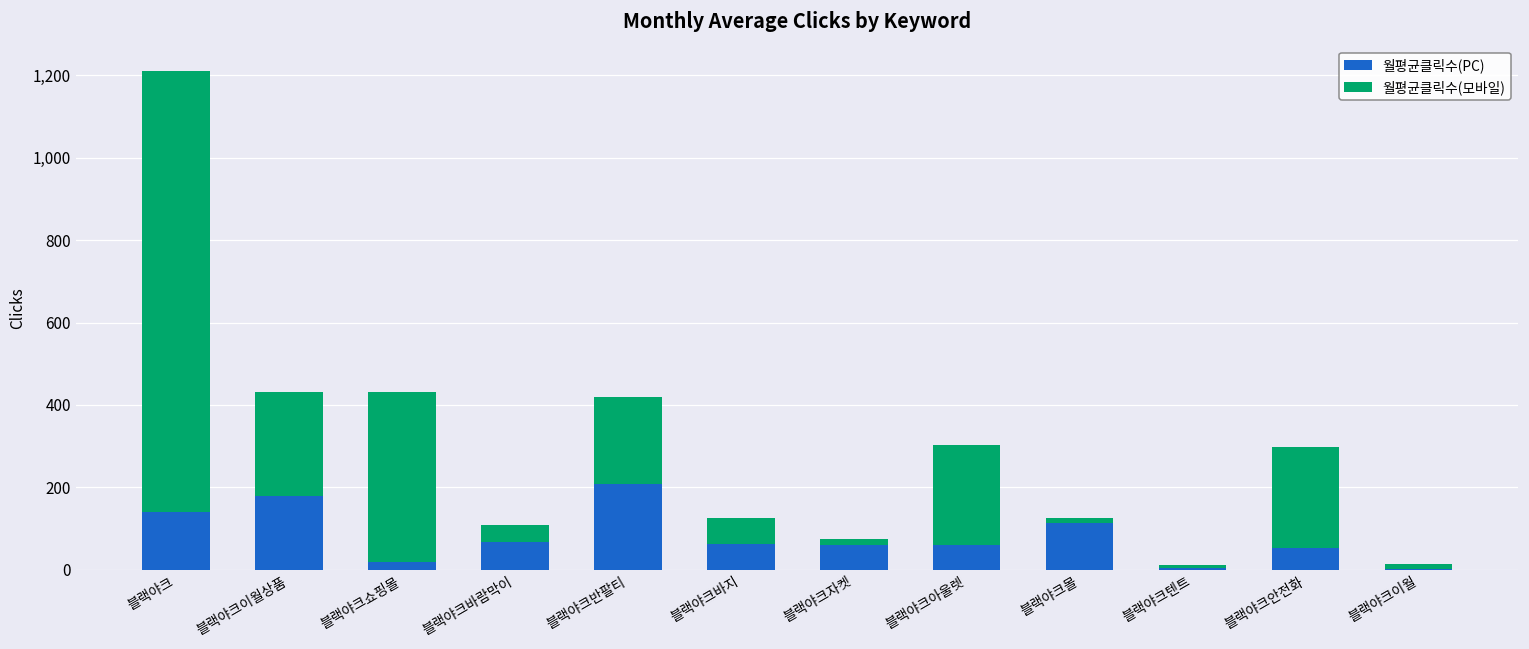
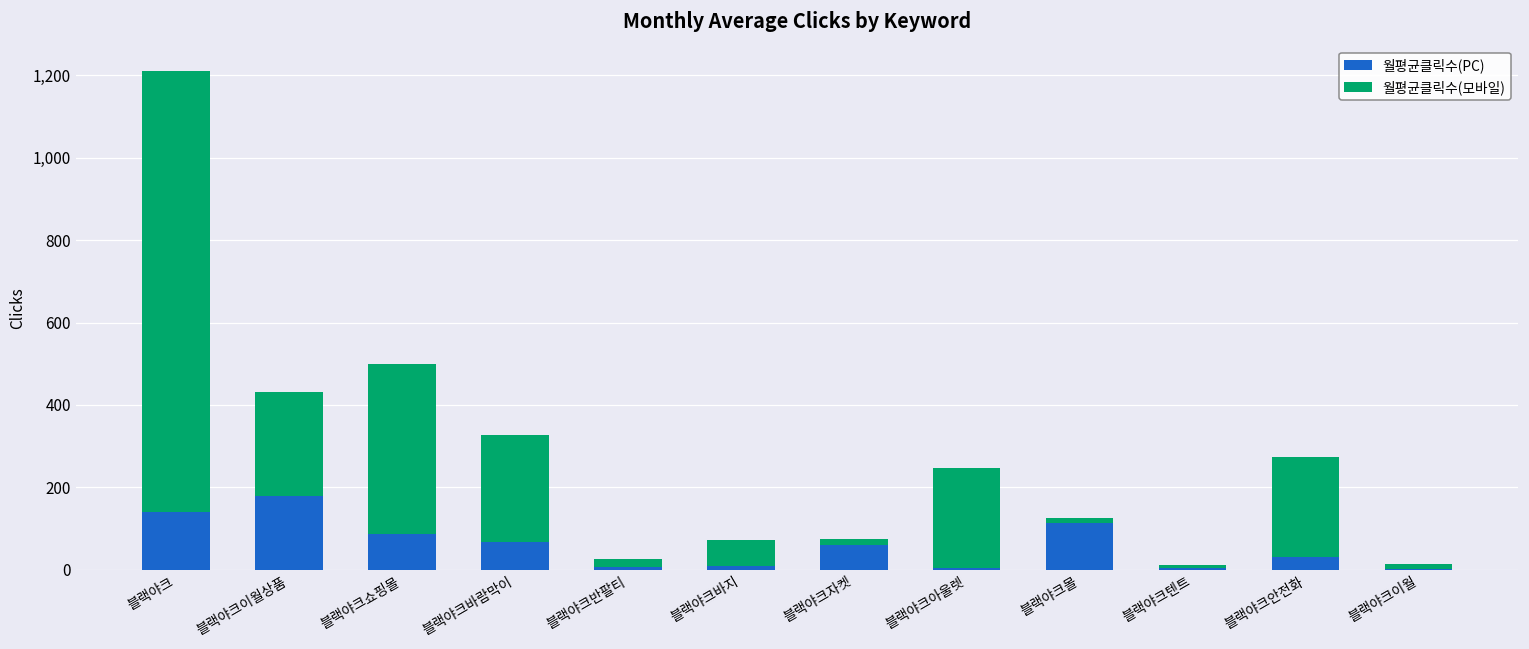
월평균클릭수(PC), 블랙야크쇼핑몰: 20 -> 90
월평균클릭수(모바일), 블랙야크바람막이: 40 -> 260
월평균클릭수(PC), 블랙야크반팔티: 210 -> 10
월평균클릭수(모바일), 블랙야크반팔티: 210 -> 20
월평균클릭수(PC), 블랙야크바지: 60 -> 10
월평균클릭수(PC), 블랙야크아울렛: 60 -> 0
월평균클릭수(PC), 블랙야크안전화: 50 -> 30
